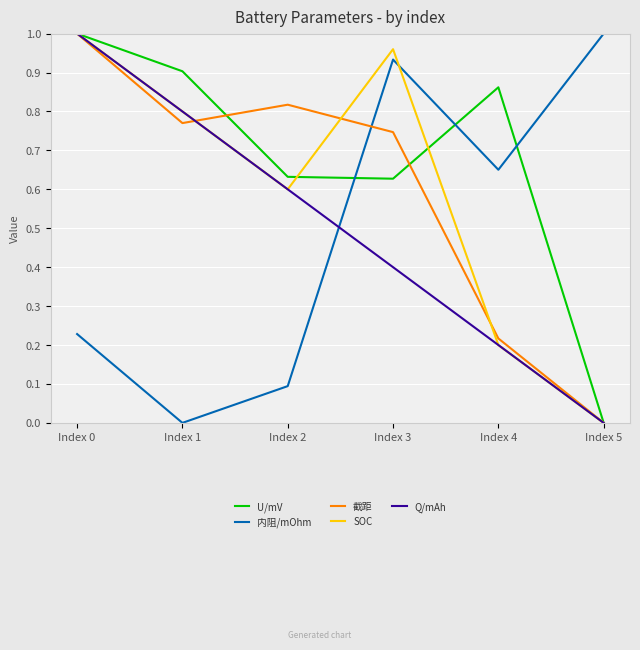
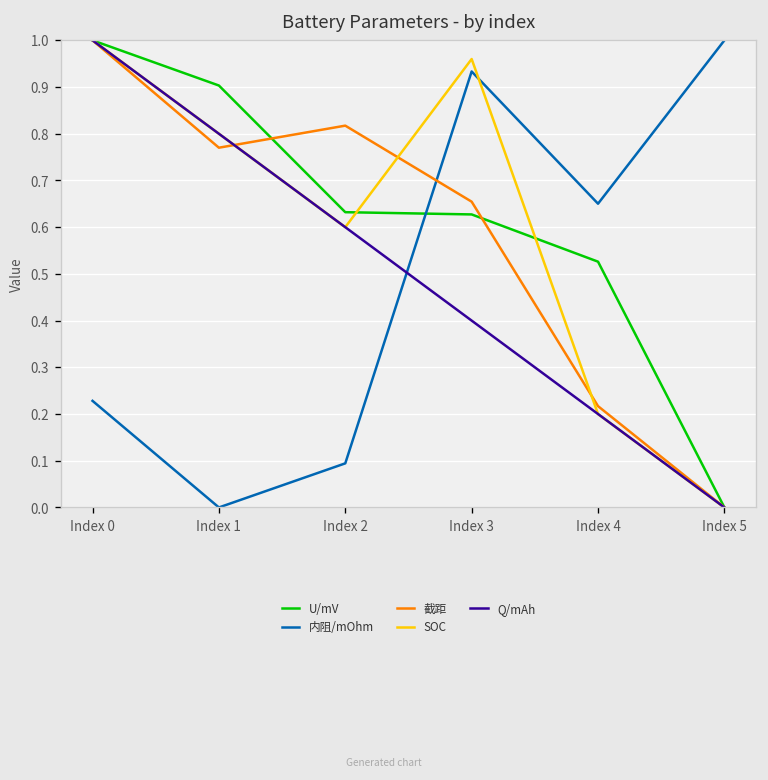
截距, Index 3: 0.75 -> 0.65
U/mV, Index 4: 0.86 -> 0.53
